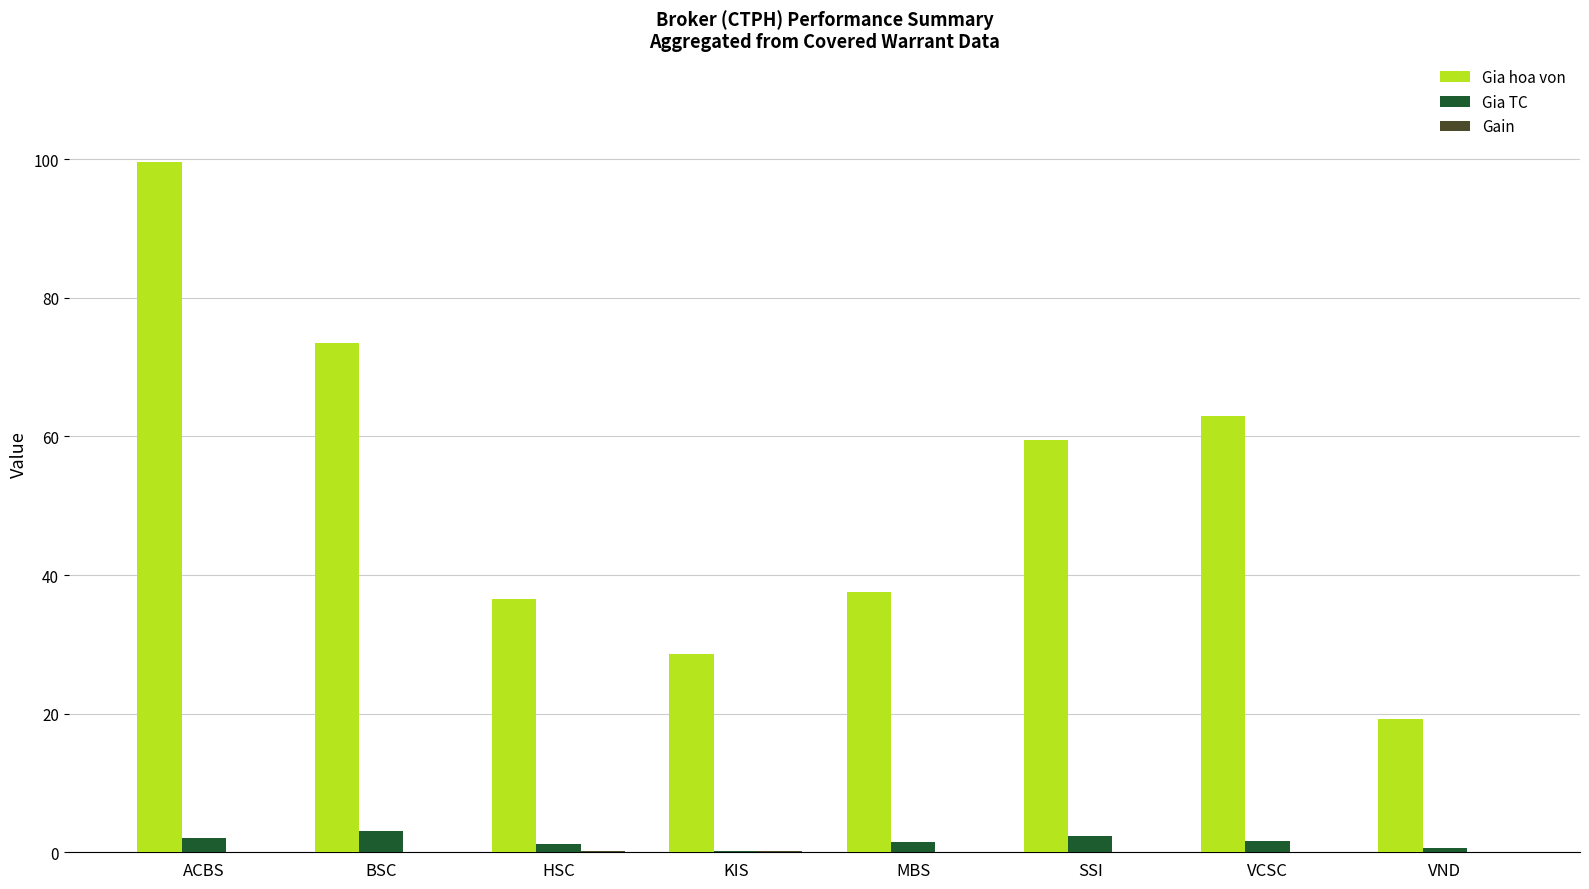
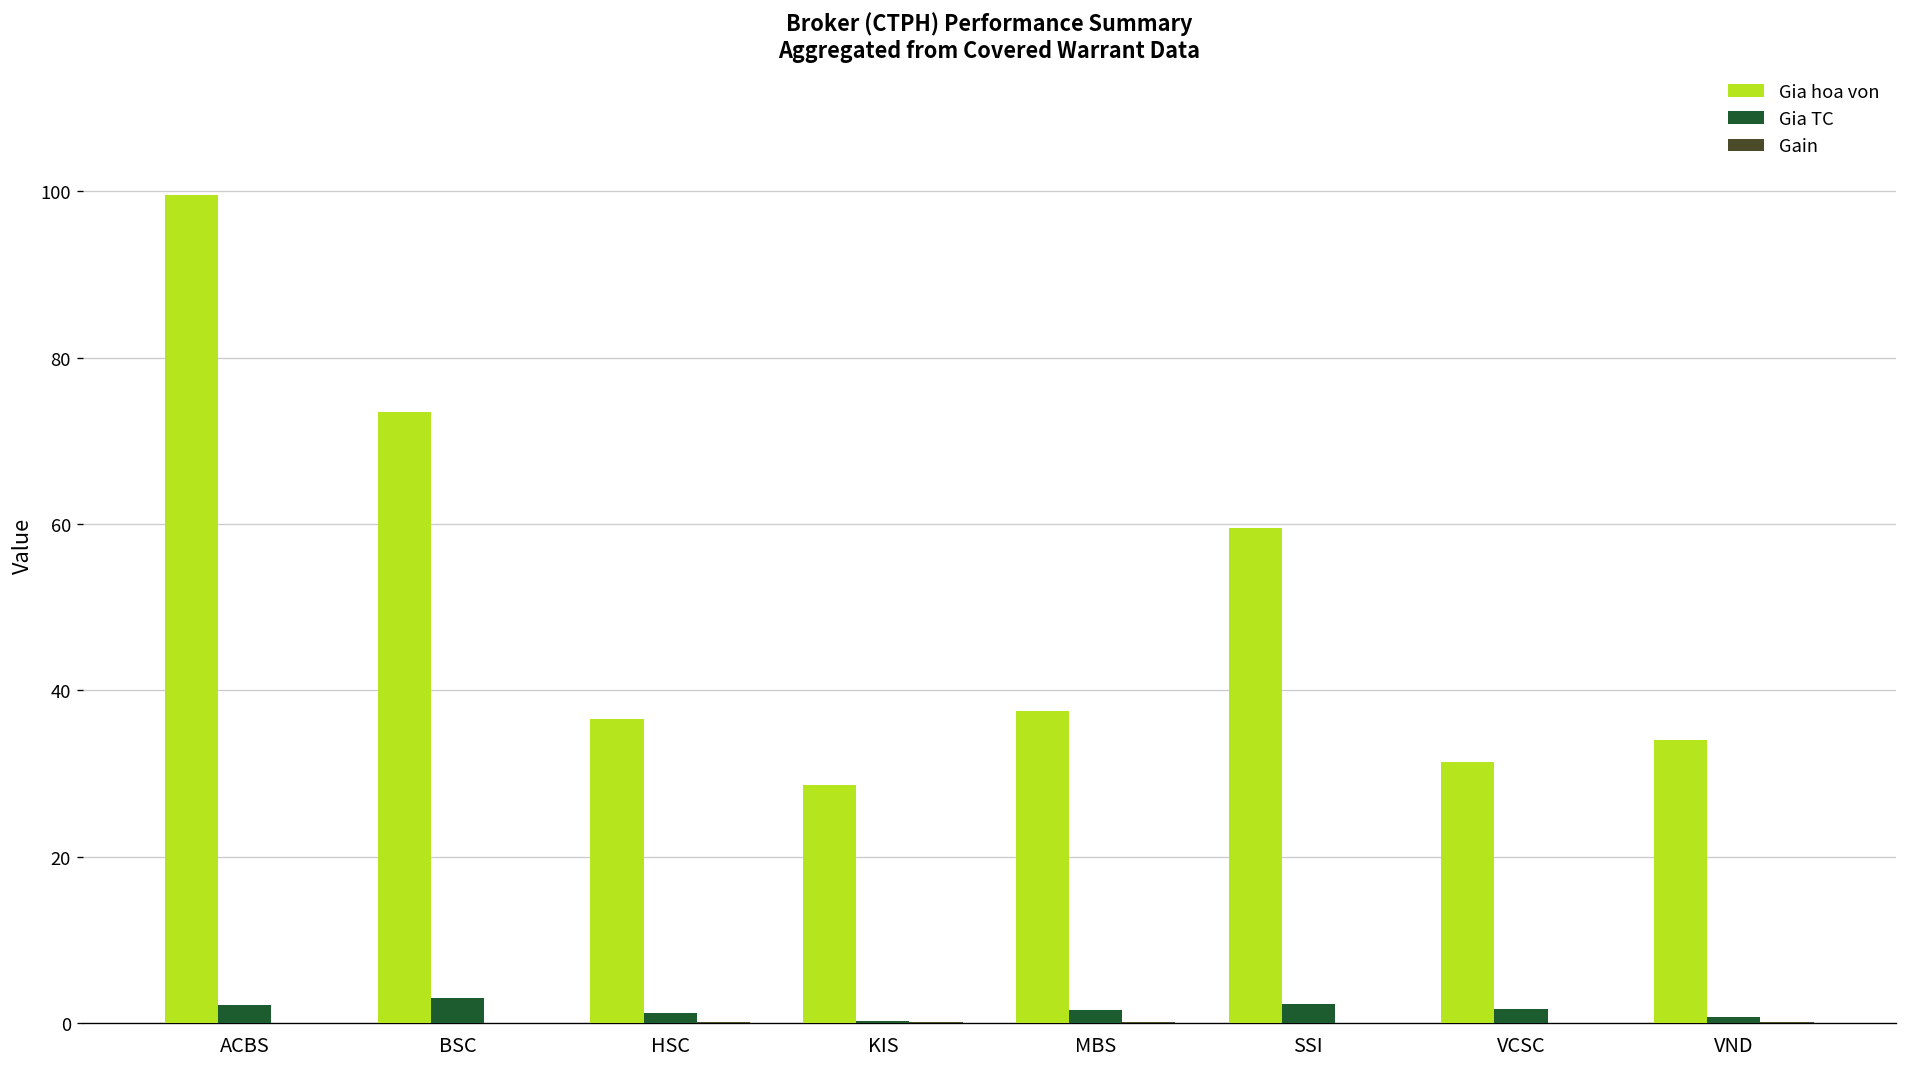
Gia hoa von, VCSC: 63 -> 31
Gia hoa von, VND: 19 -> 34
